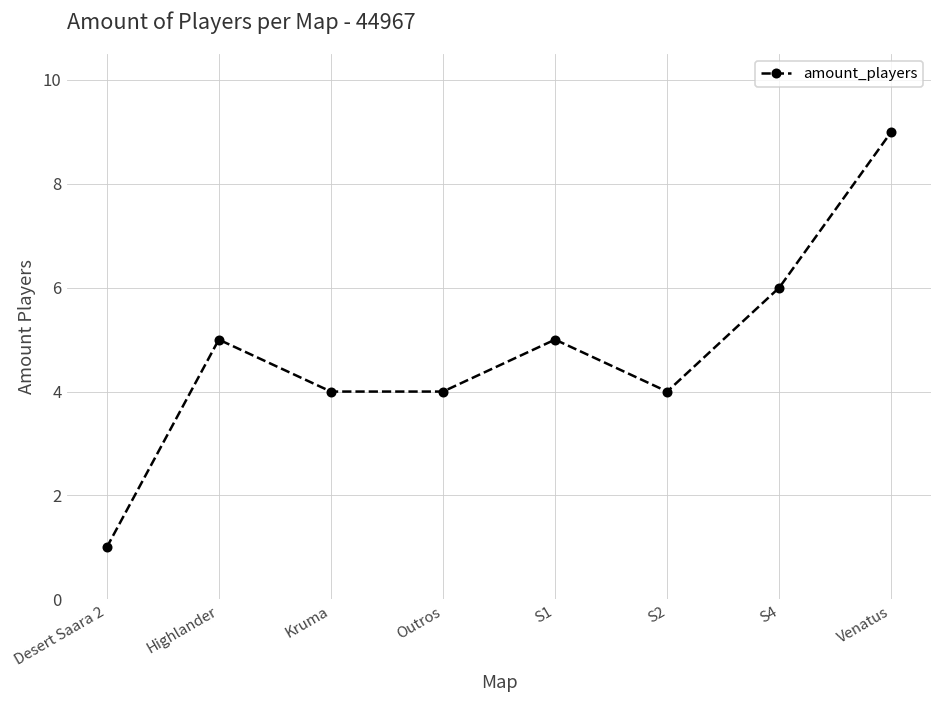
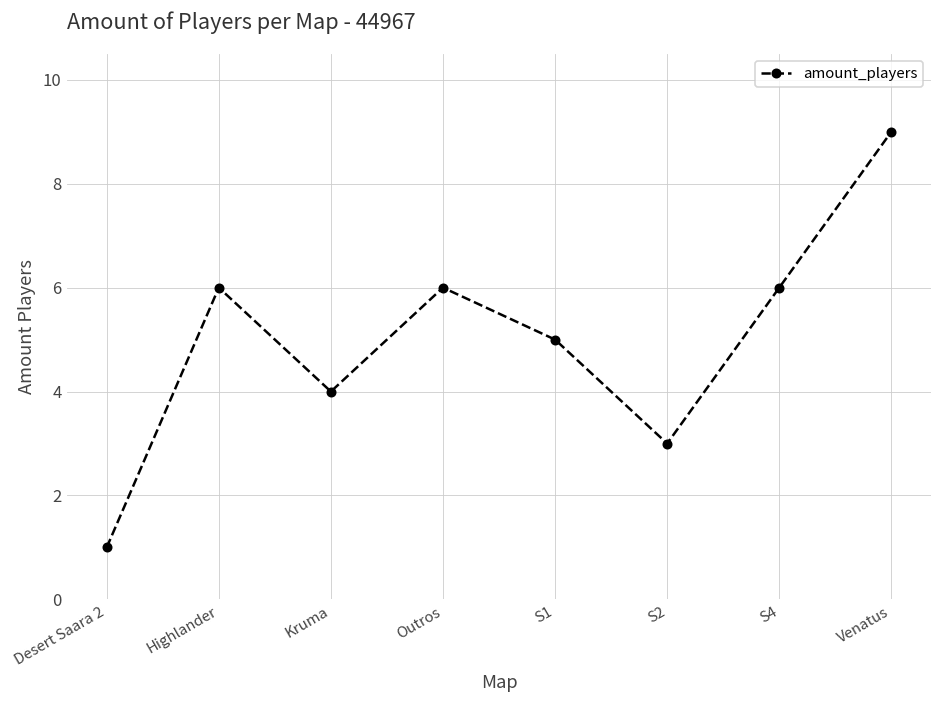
Highlander: 5 -> 6
Outros: 4 -> 6
S2: 4 -> 3
